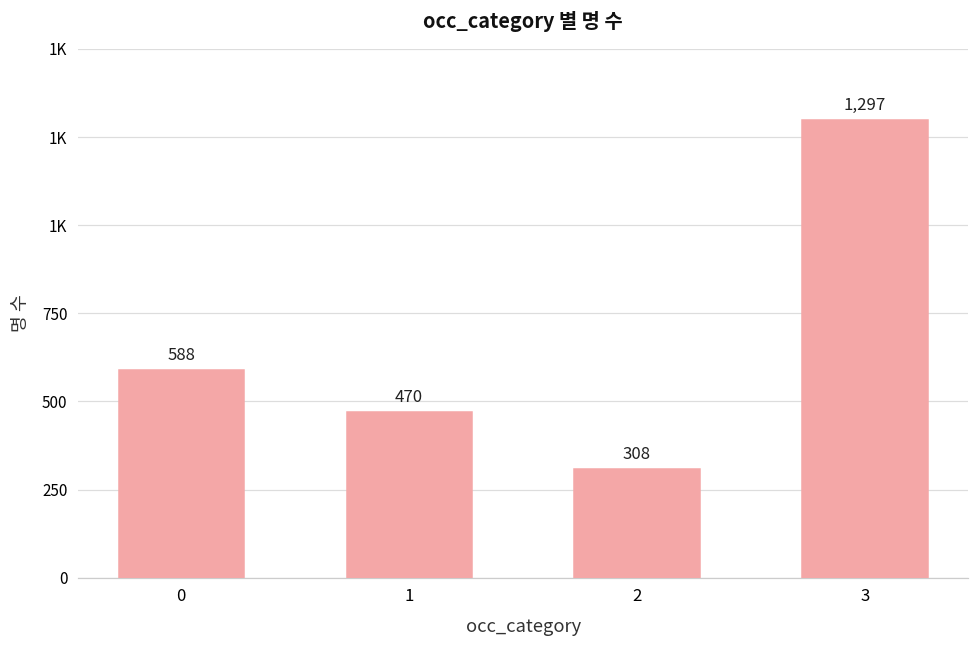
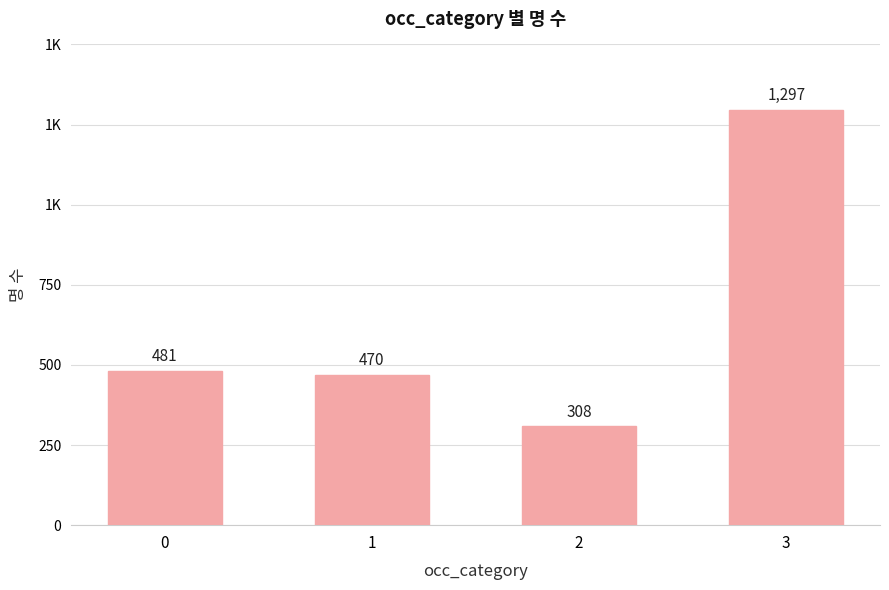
0: 588 -> 481
